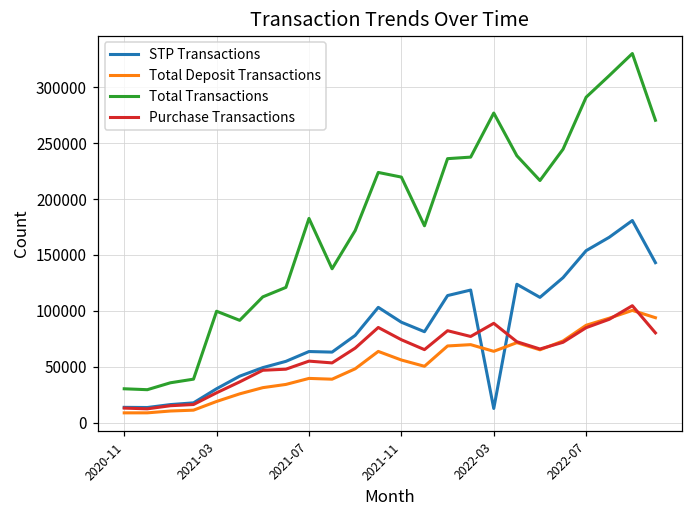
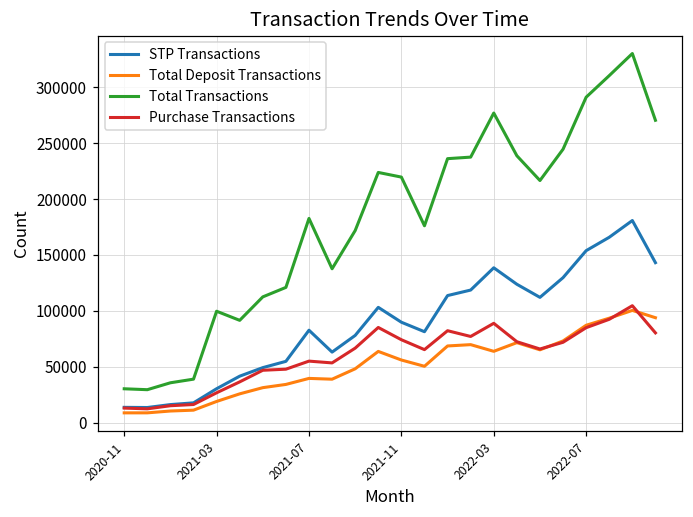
STP Transactions, 2021-07: 64000 -> 83000
STP Transactions, 2022-03: 13000 -> 139000
